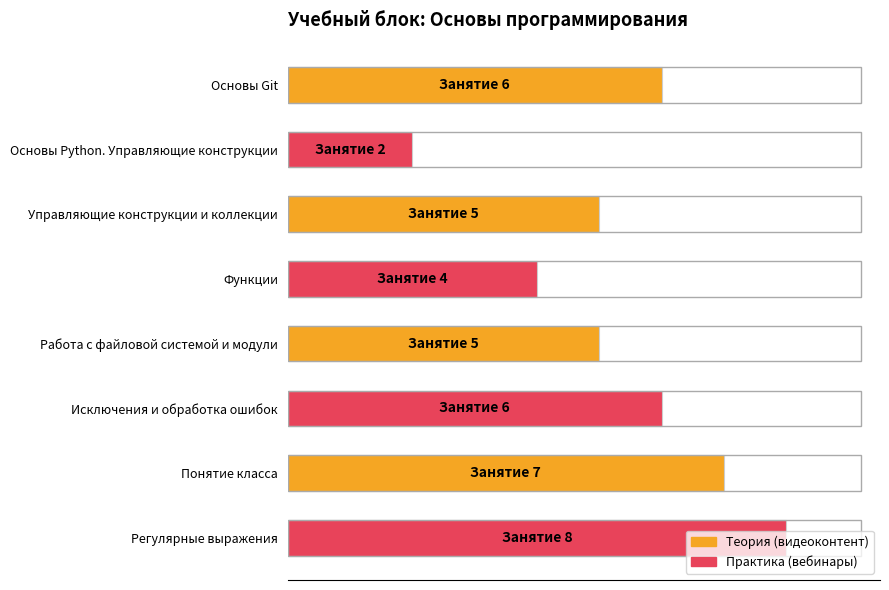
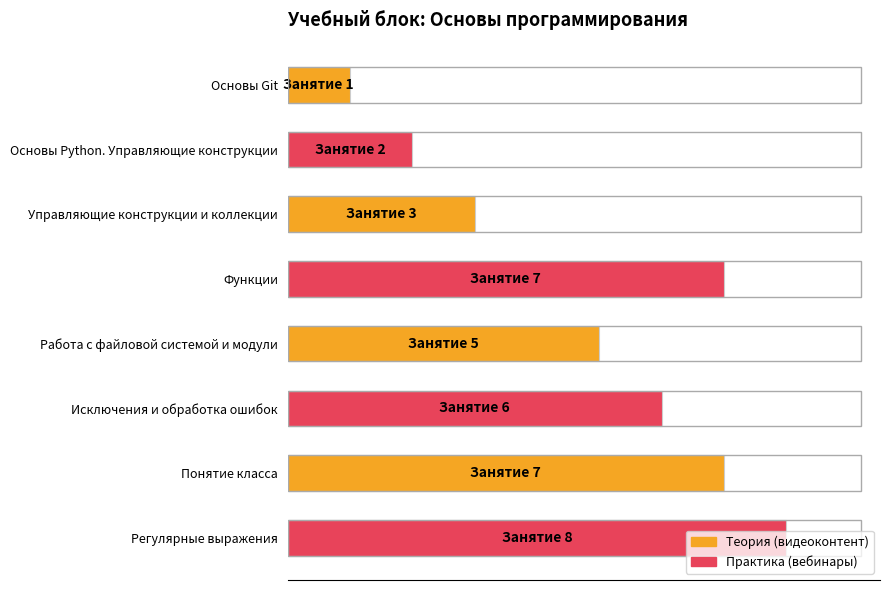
Основы Git: 6 -> 1
Управляющие конструкции и коллекции: 5 -> 3
Функции: 4 -> 7
